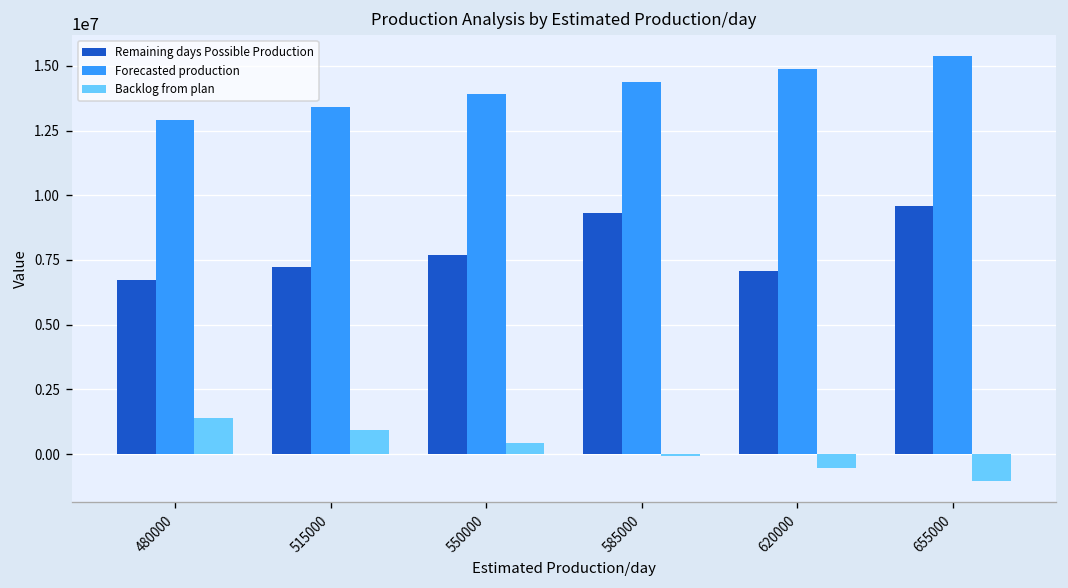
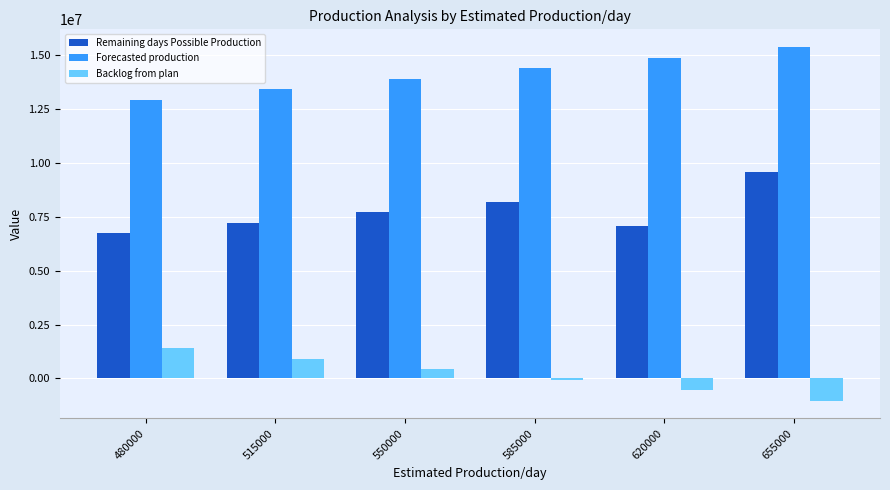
Remaining days Possible Production, 585000: 9300000 -> 8200000
